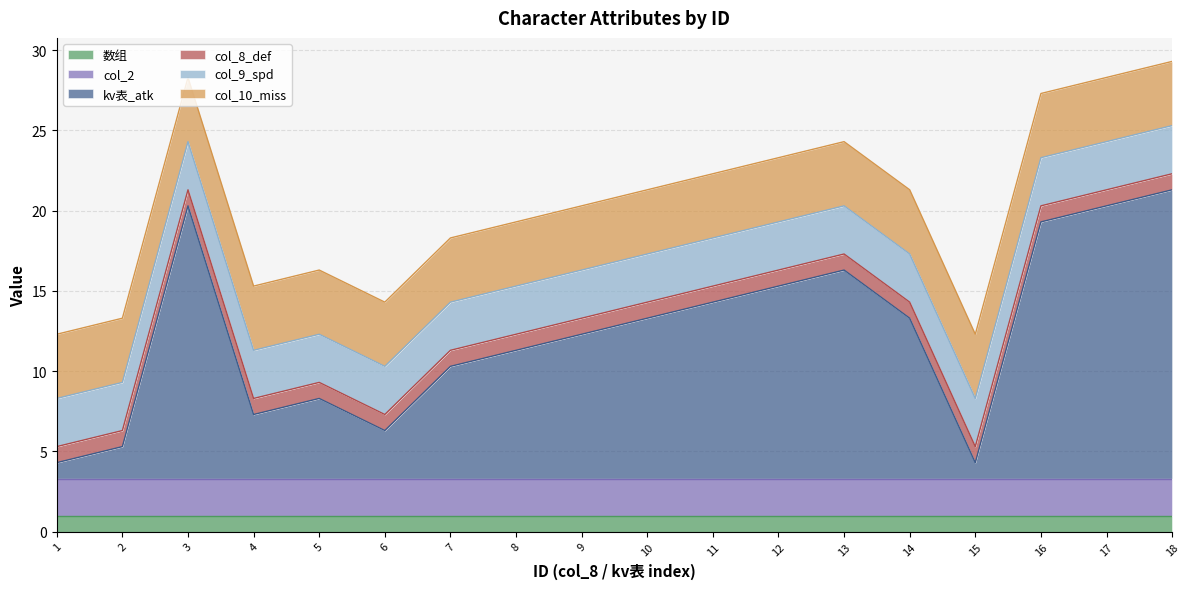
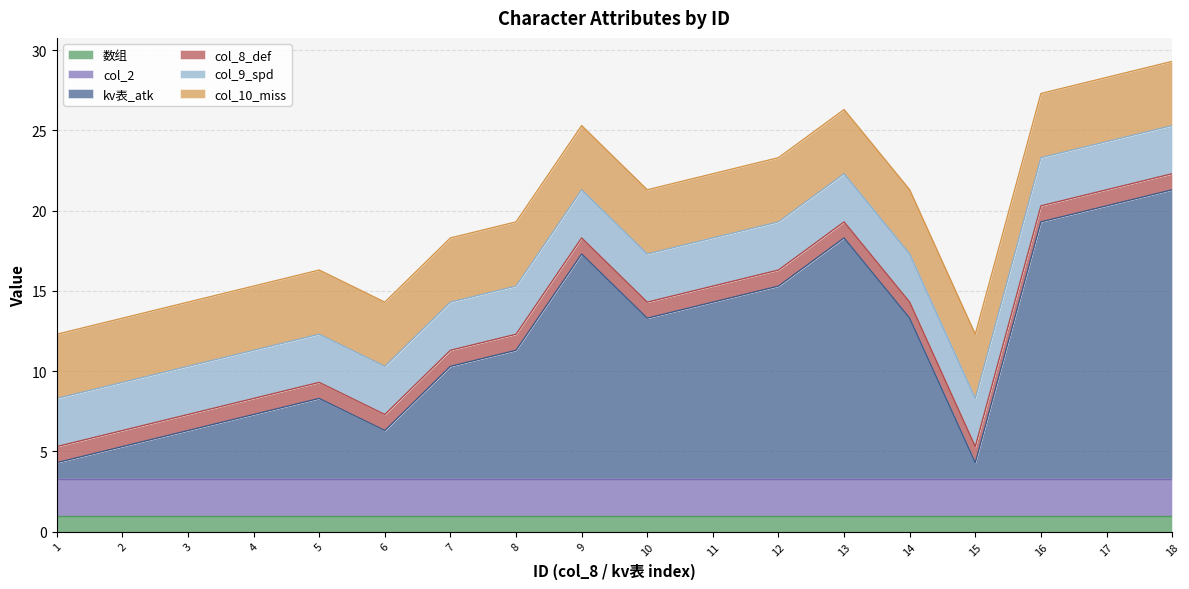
kv表_atk, 3: 20.3 -> 6.3
kv表_atk, 9: 12.3 -> 17.3
kv表_atk, 13: 16.3 -> 18.3
